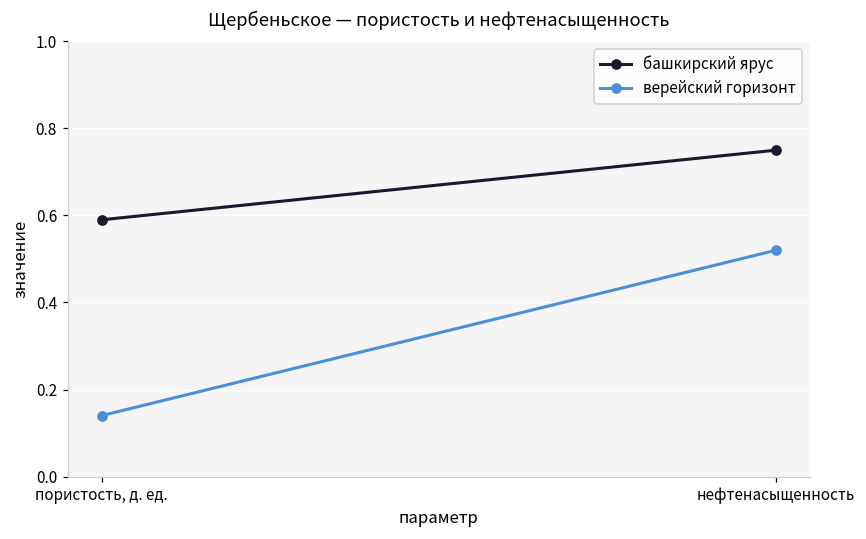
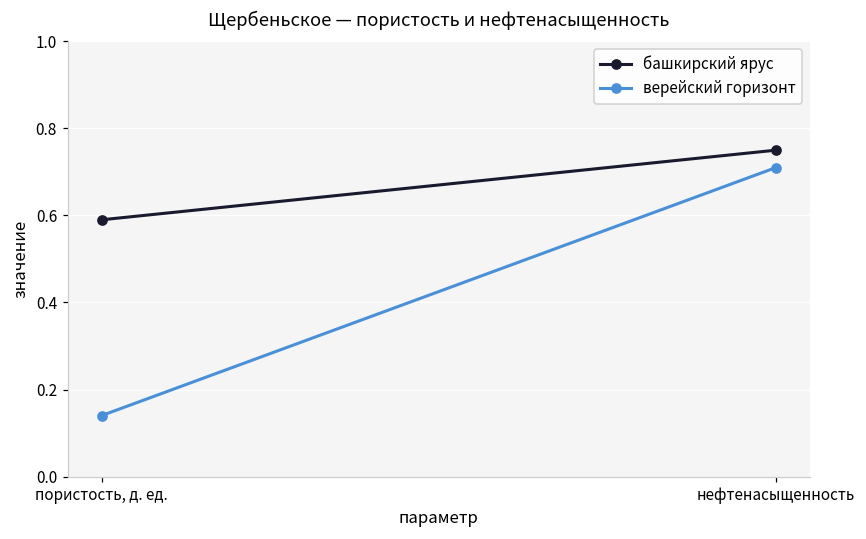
верейский горизонт, нефтенасыщенность: 0.52 -> 0.71
